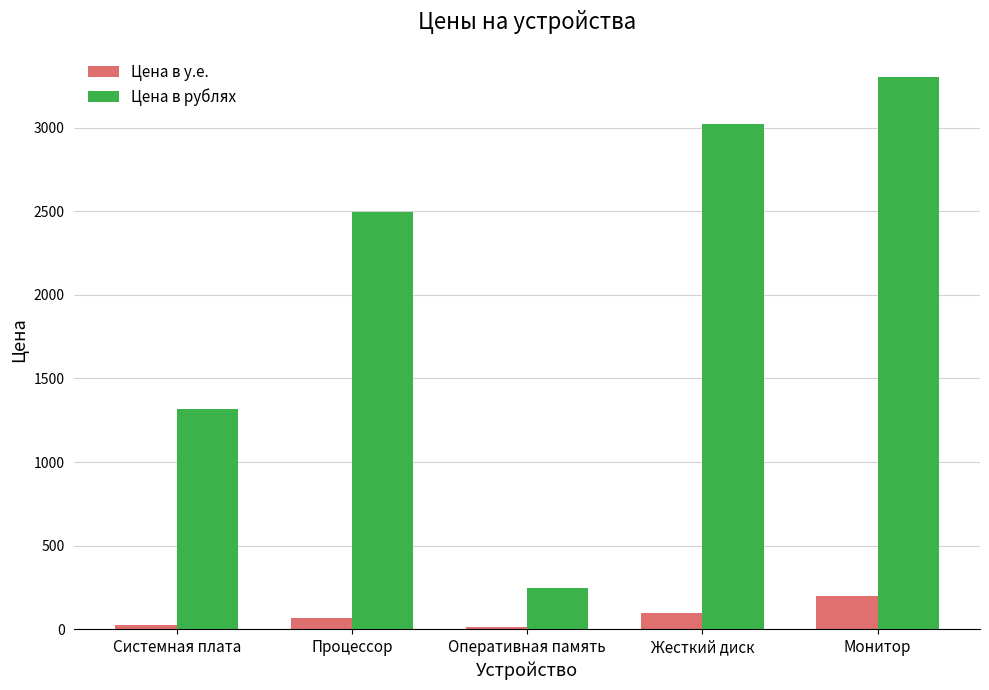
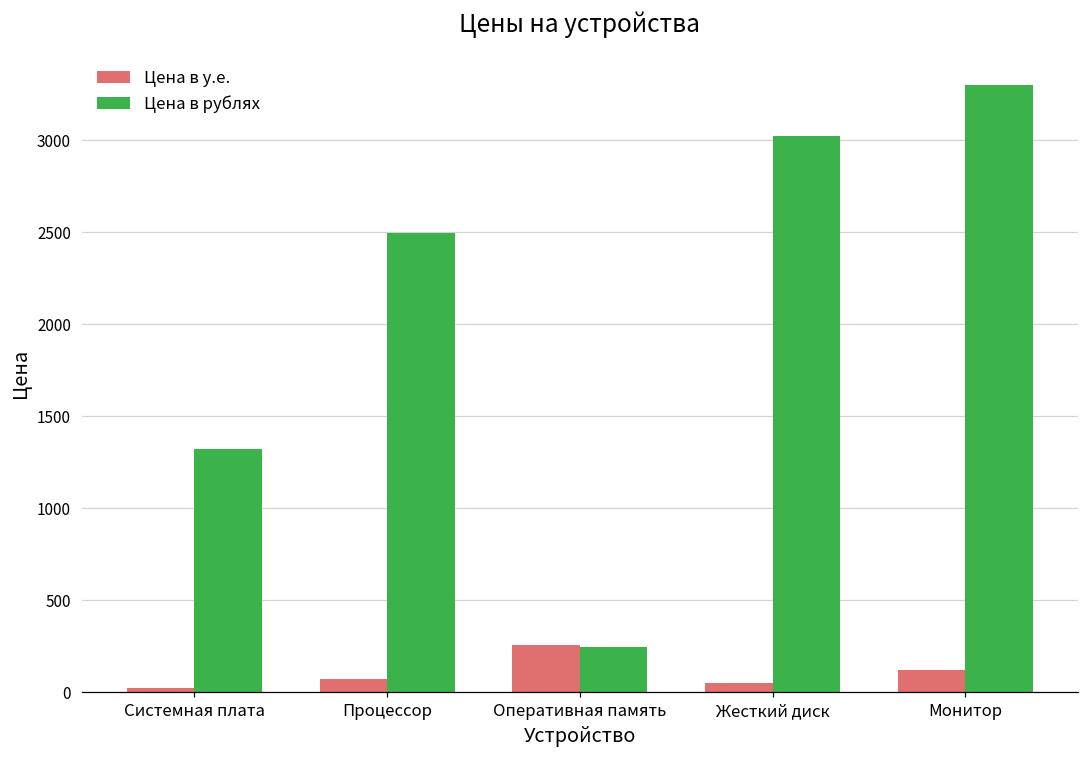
Цена в у.е., Оперативная память: 20 -> 260
Цена в у.е., Жесткий диск: 100 -> 50
Цена в у.е., Монитор: 200 -> 120
